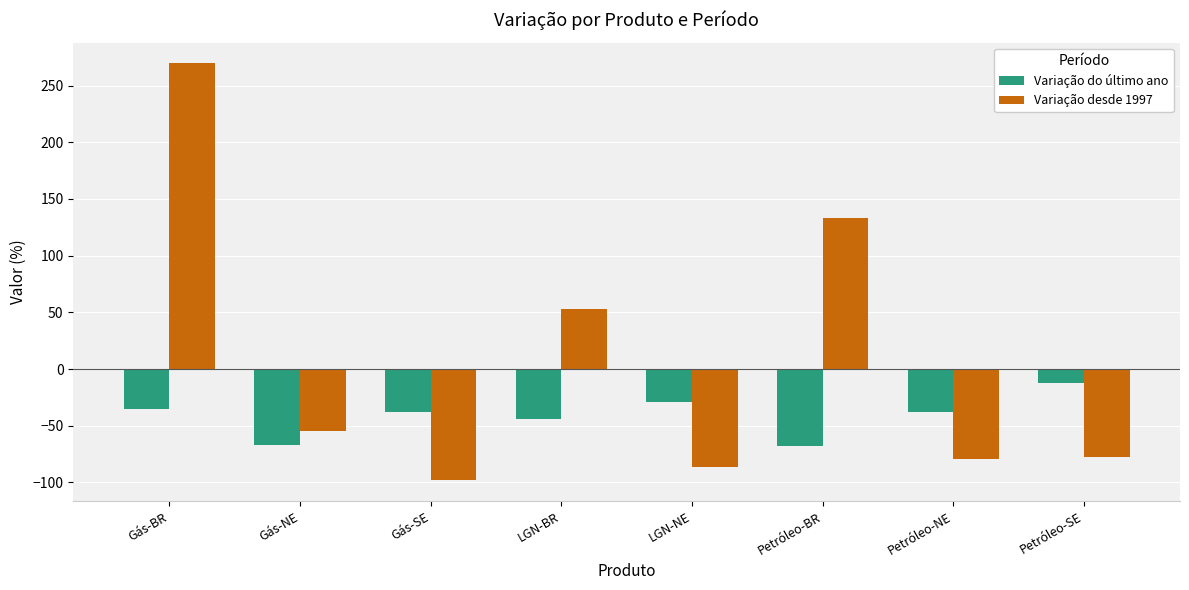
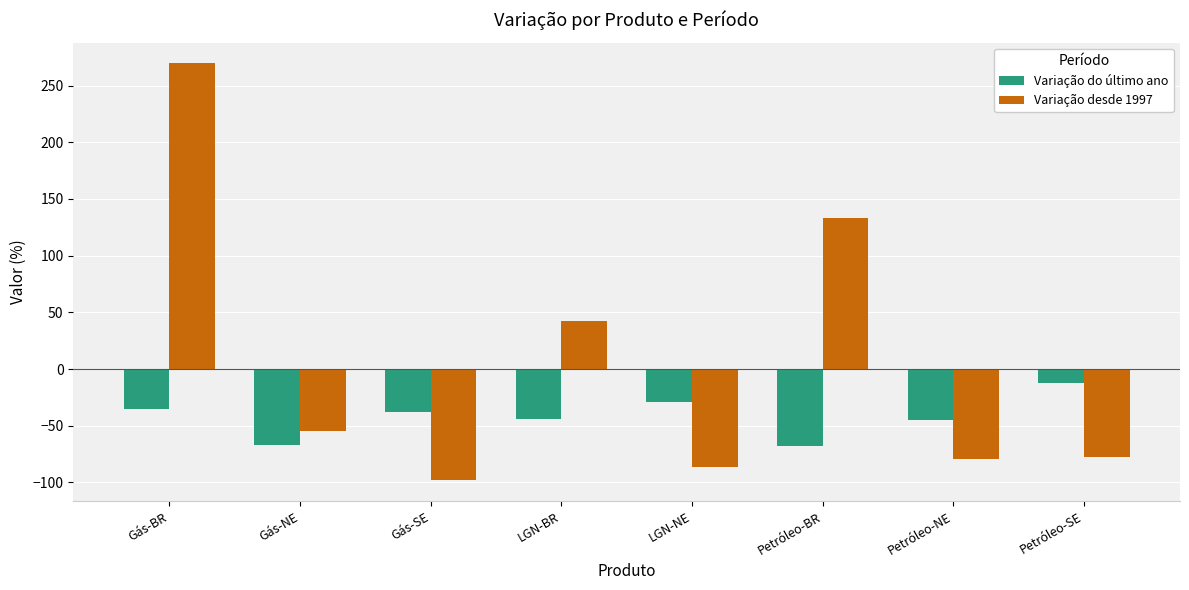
Variação desde 1997, LGN-BR: 53 -> 42
Variação do último ano, Petróleo-NE: -38 -> -45
